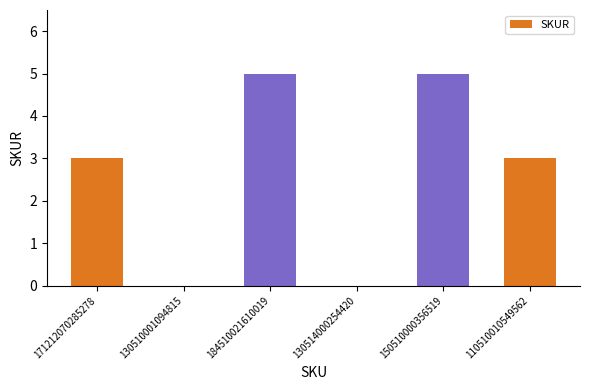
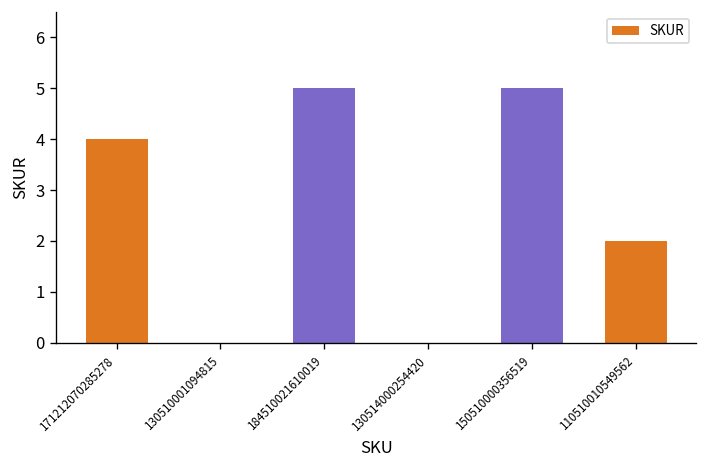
171212070285278: 3 -> 4
110510010549562: 3 -> 2
